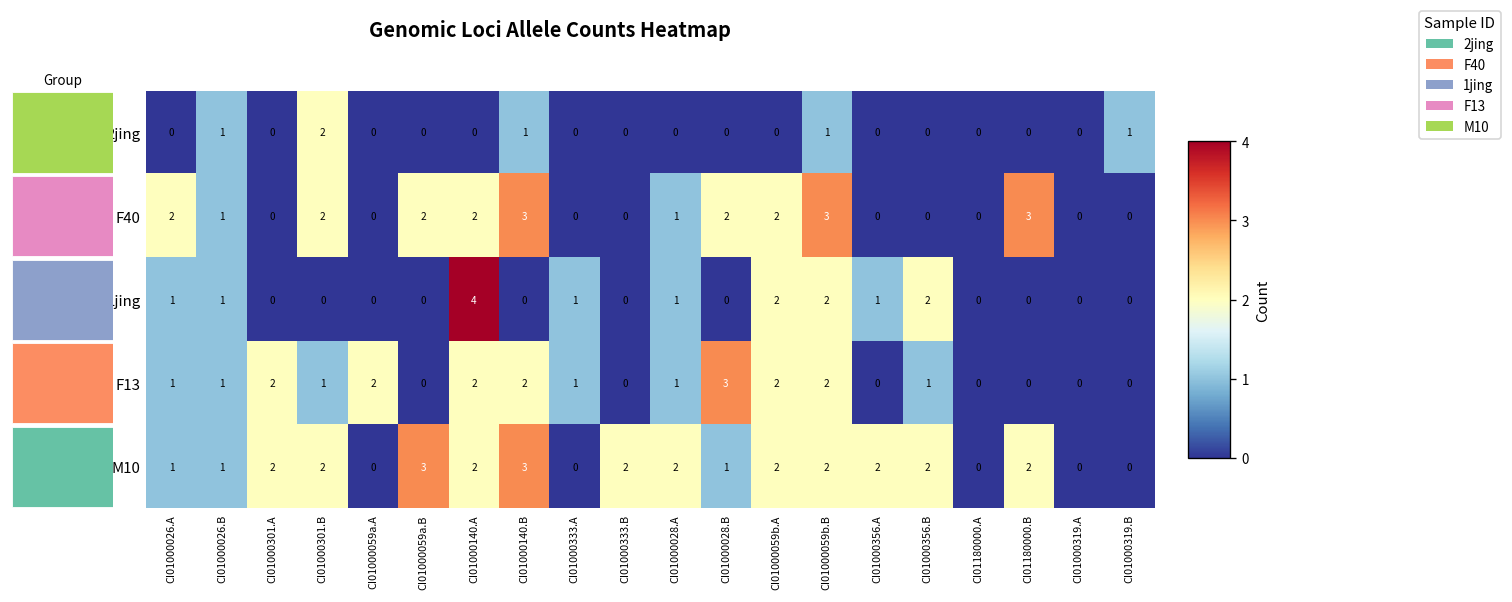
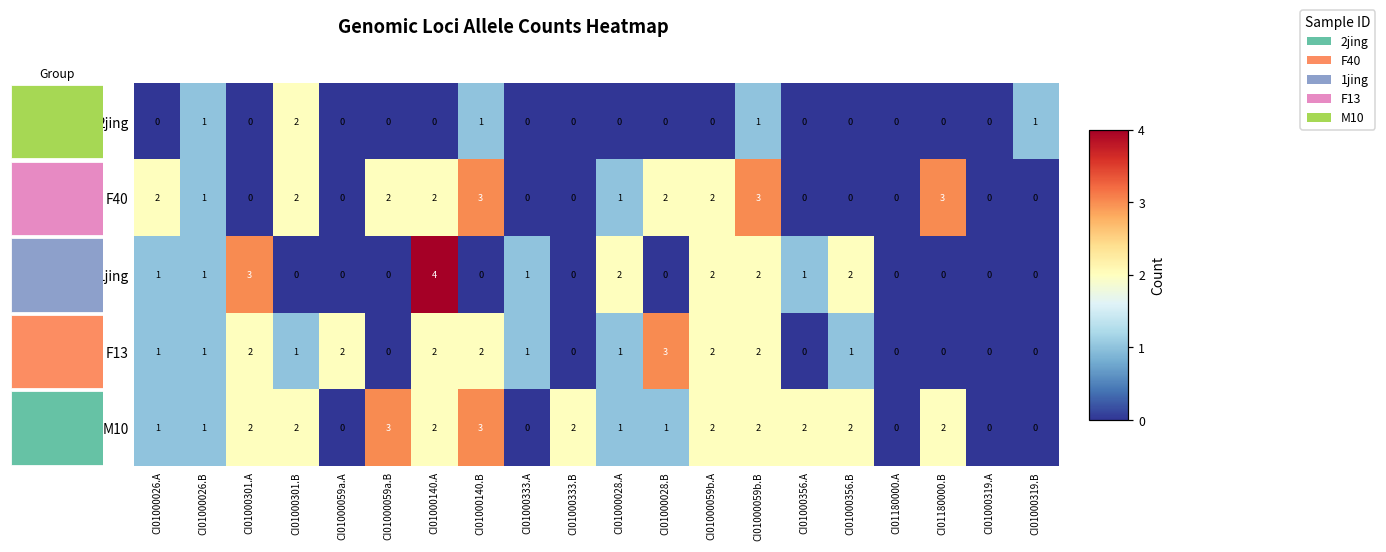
1jing, CI01000301.A: 0 -> 3
1jing, CI01000028.A: 1 -> 2
M10, CI01000028.A: 2 -> 1
